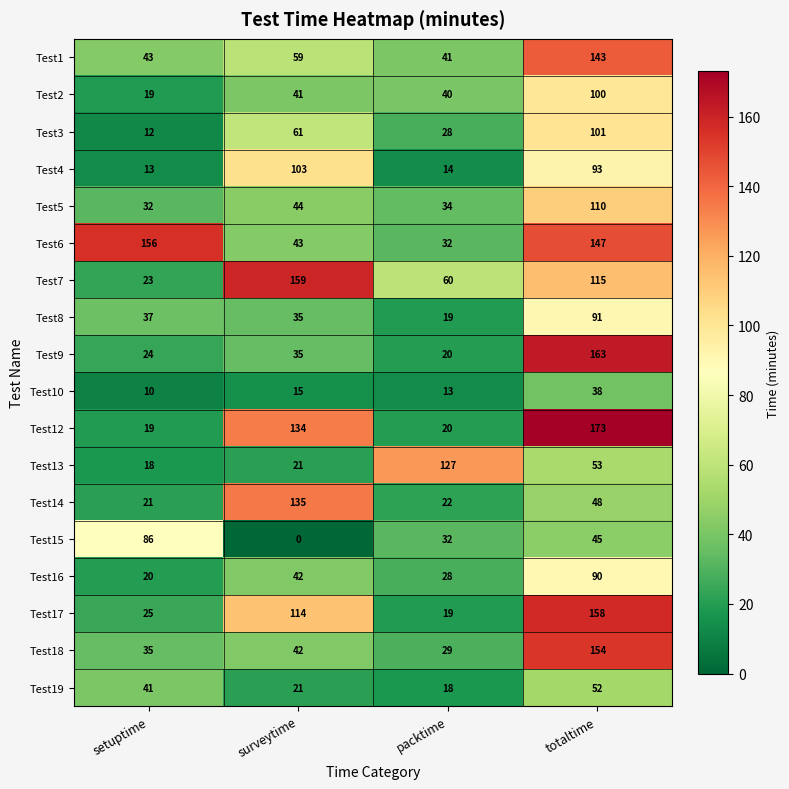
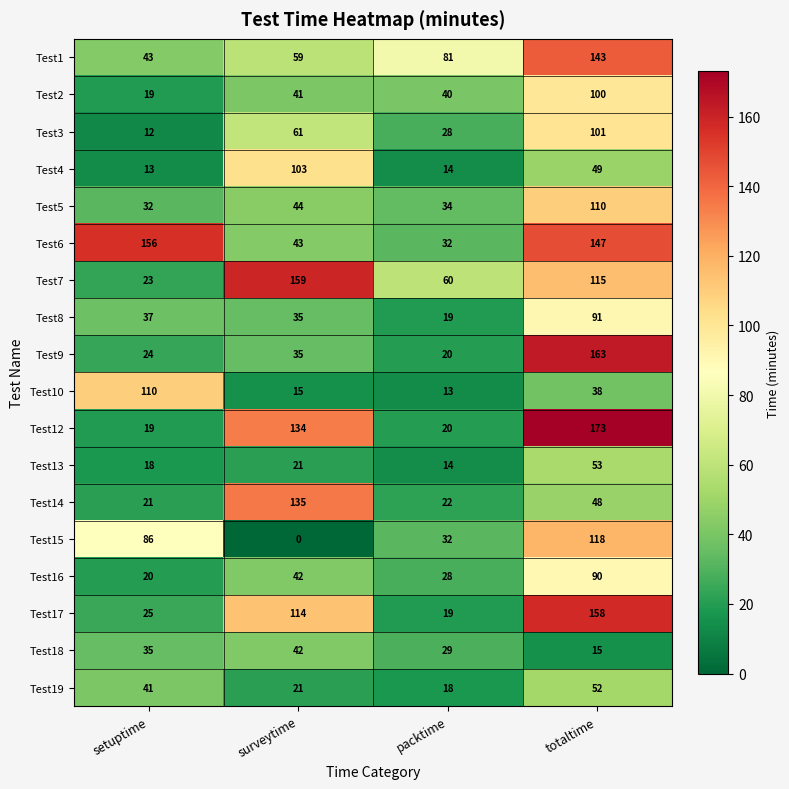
Test1, packtime: 41 -> 81
Test4, totaltime: 93 -> 49
Test10, setuptime: 10 -> 110
Test13, packtime: 127 -> 14
Test15, totaltime: 45 -> 118
Test18, totaltime: 154 -> 15
